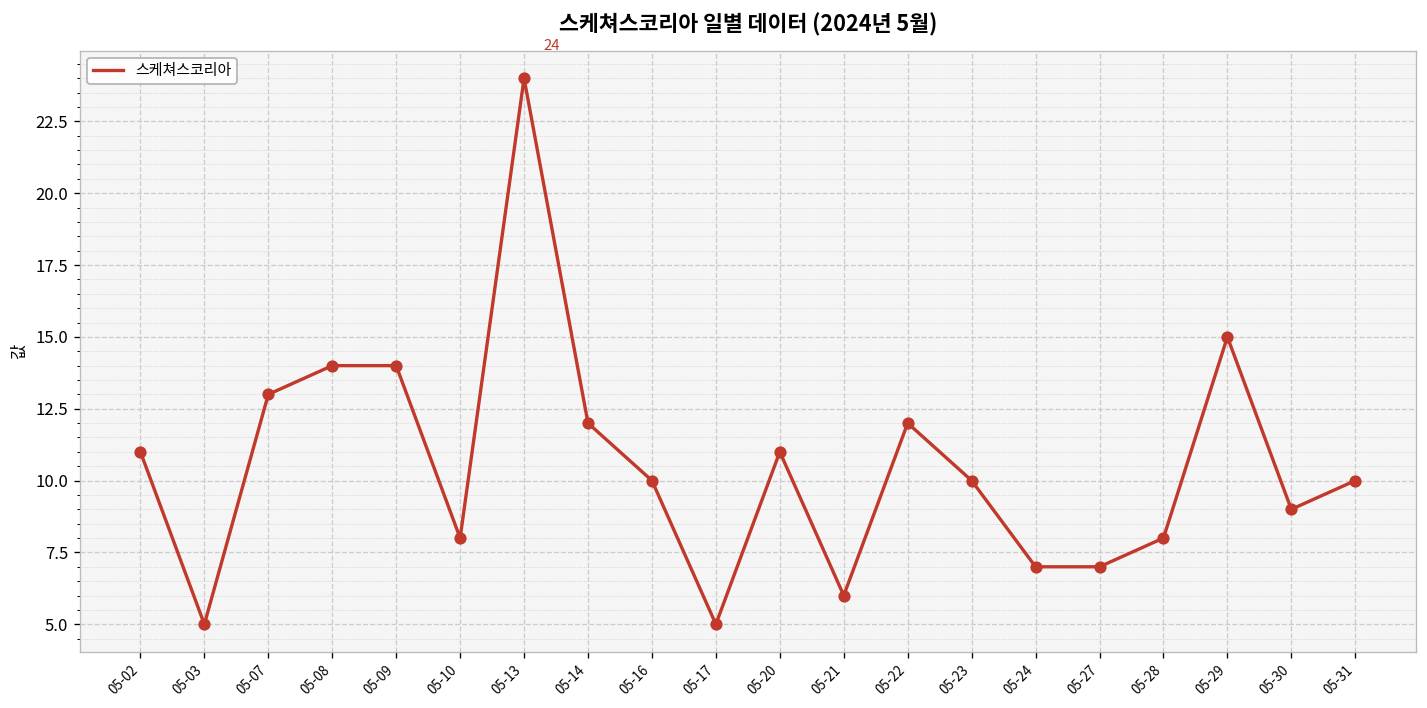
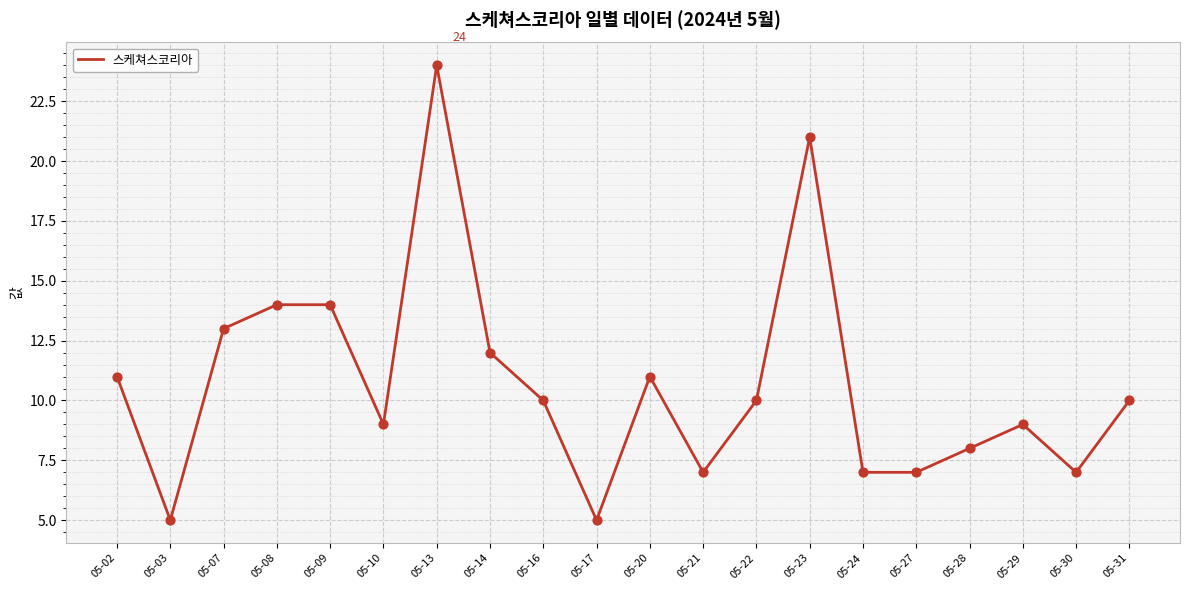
05-10: 8 -> 9
05-21: 6 -> 7
05-22: 12 -> 10
05-23: 10 -> 21
05-29: 15 -> 9
05-30: 9 -> 7
